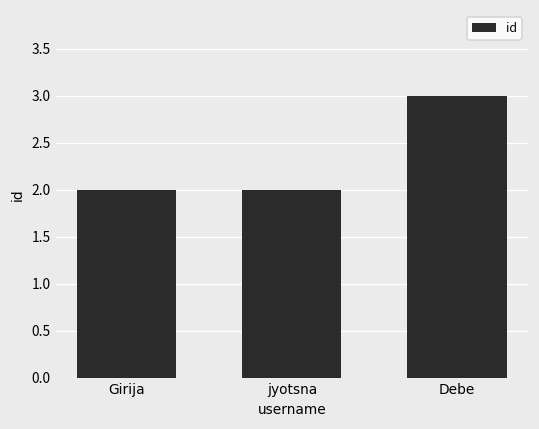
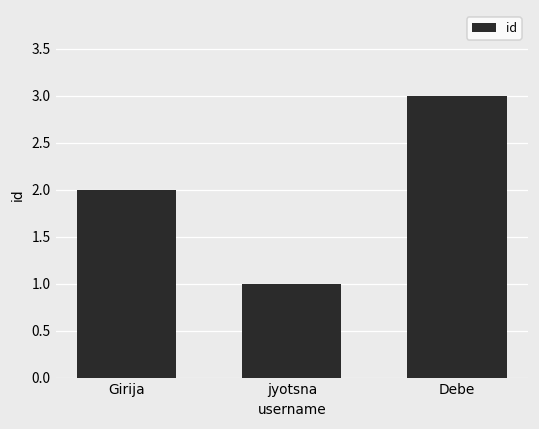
jyotsna: 2 -> 1
